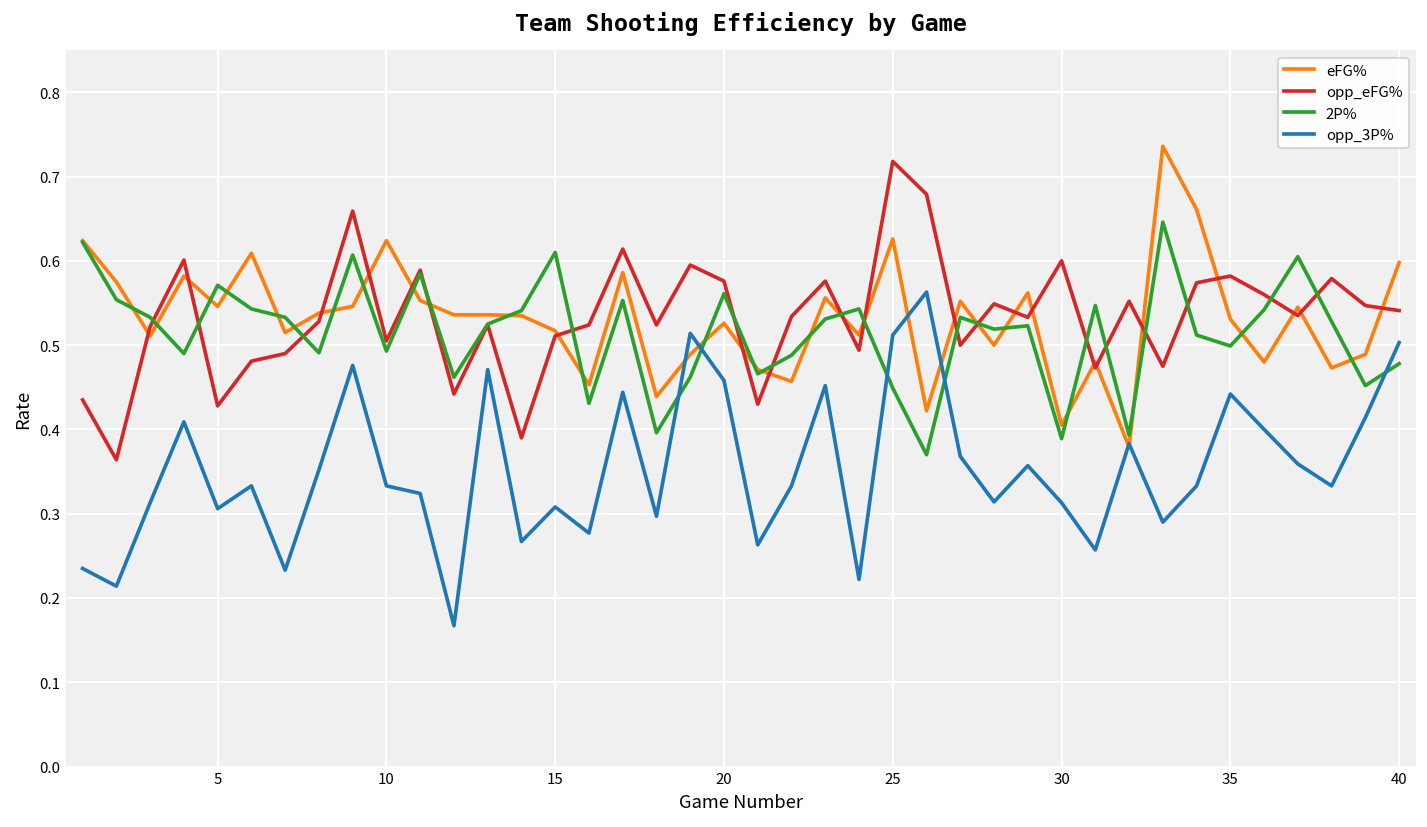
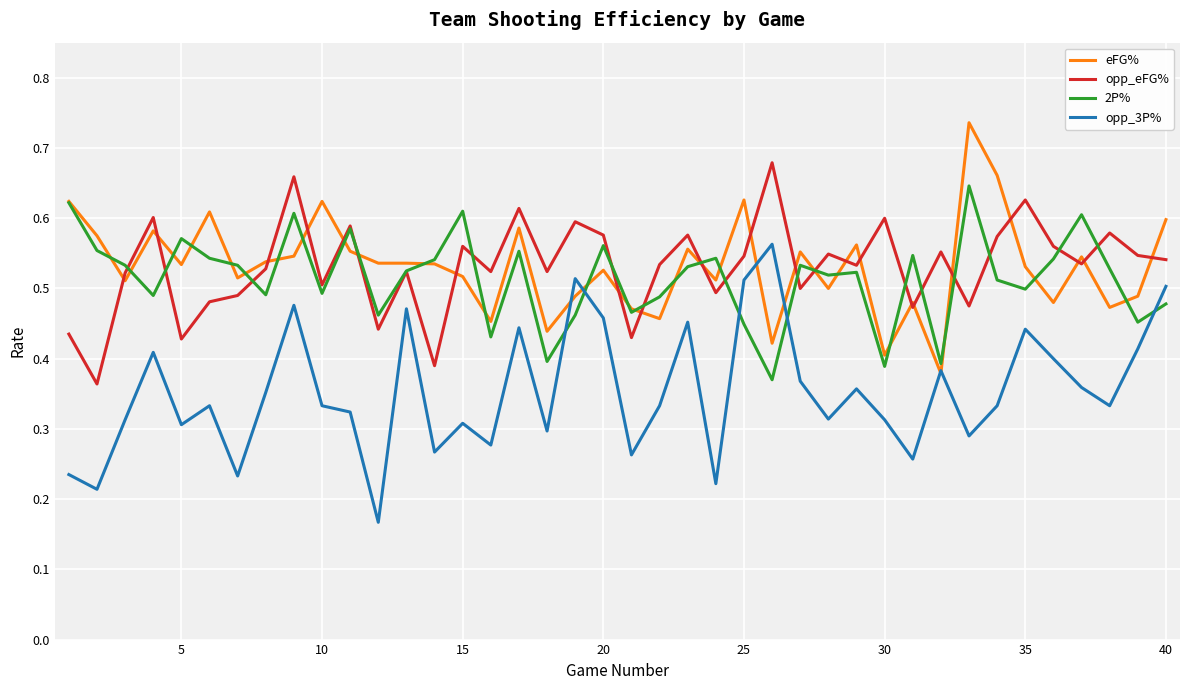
eFG%, 5: 0.55 -> 0.53
opp_eFG%, 15: 0.51 -> 0.56
opp_eFG%, 25: 0.72 -> 0.55
opp_eFG%, 35: 0.58 -> 0.63
